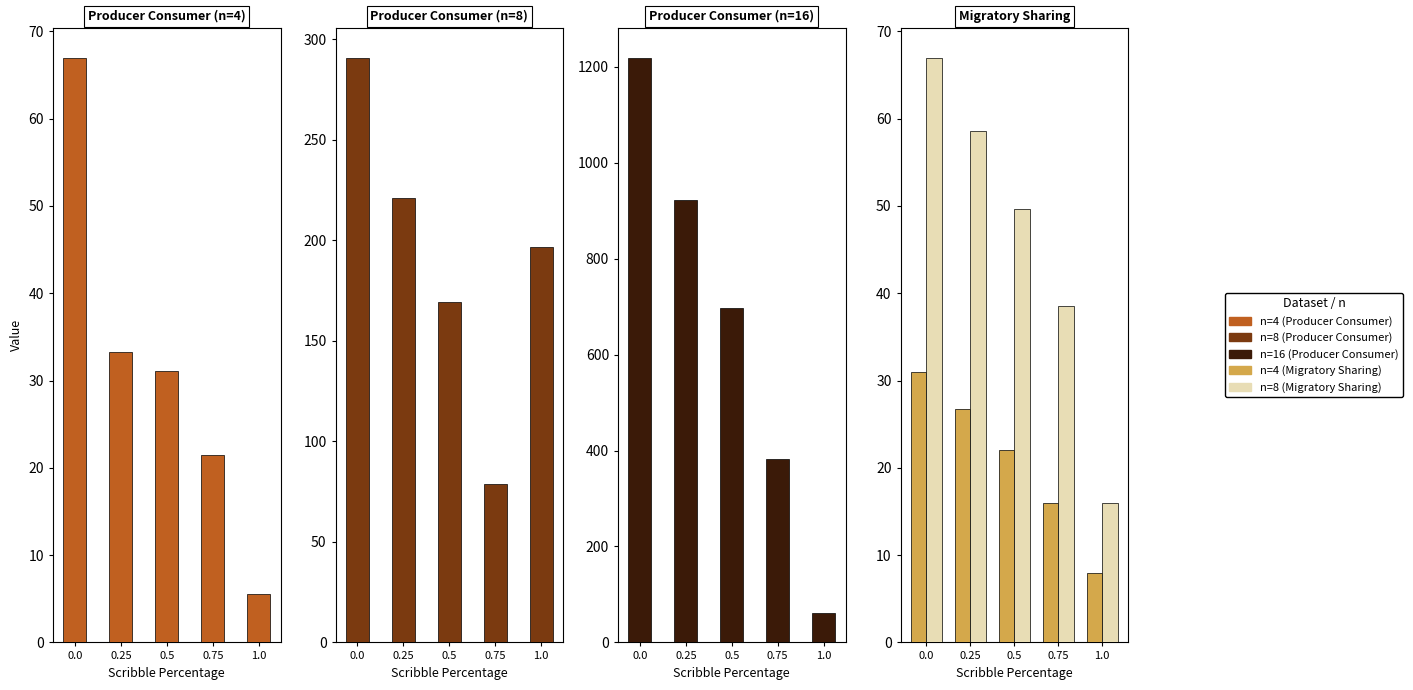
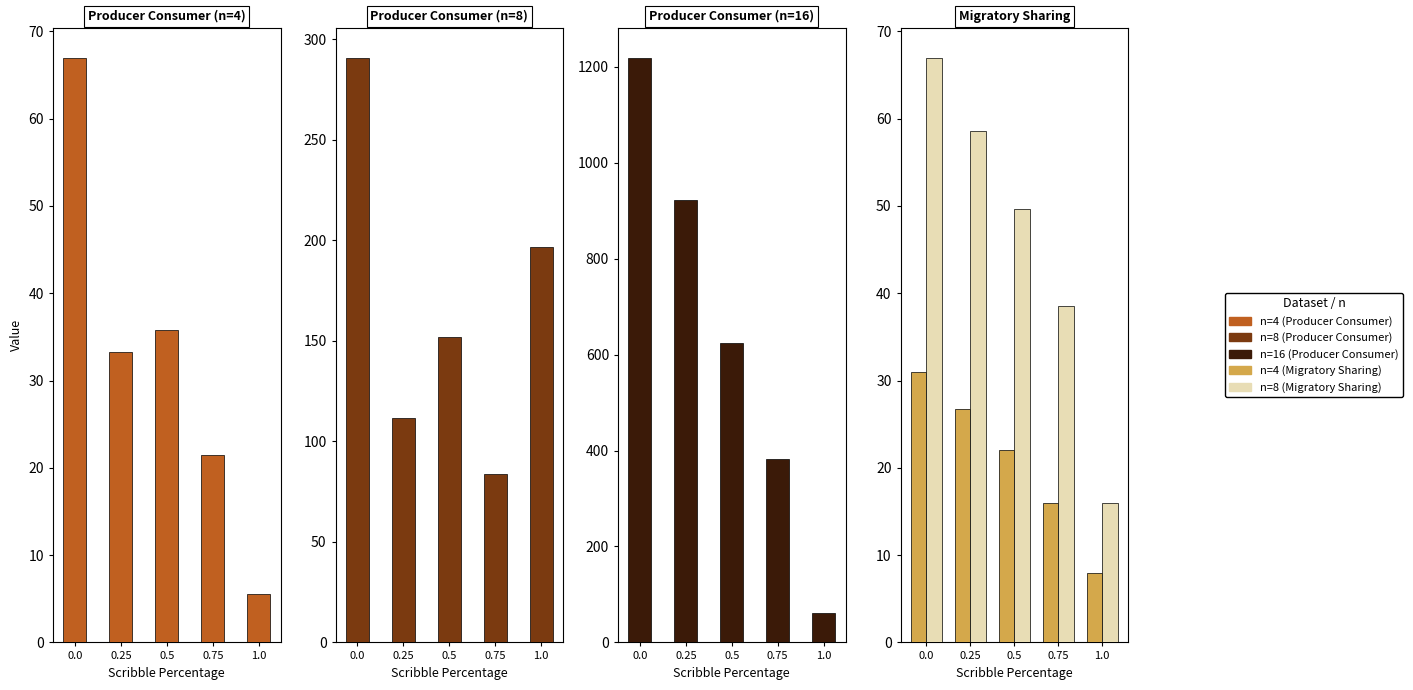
Producer Consumer (n=4), 0.5: 31 -> 36
Producer Consumer (n=8), 0.25: 221 -> 112
Producer Consumer (n=8), 0.5: 169 -> 152
Producer Consumer (n=8), 0.75: 79 -> 84
Producer Consumer (n=16), 0.5: 700 -> 620
